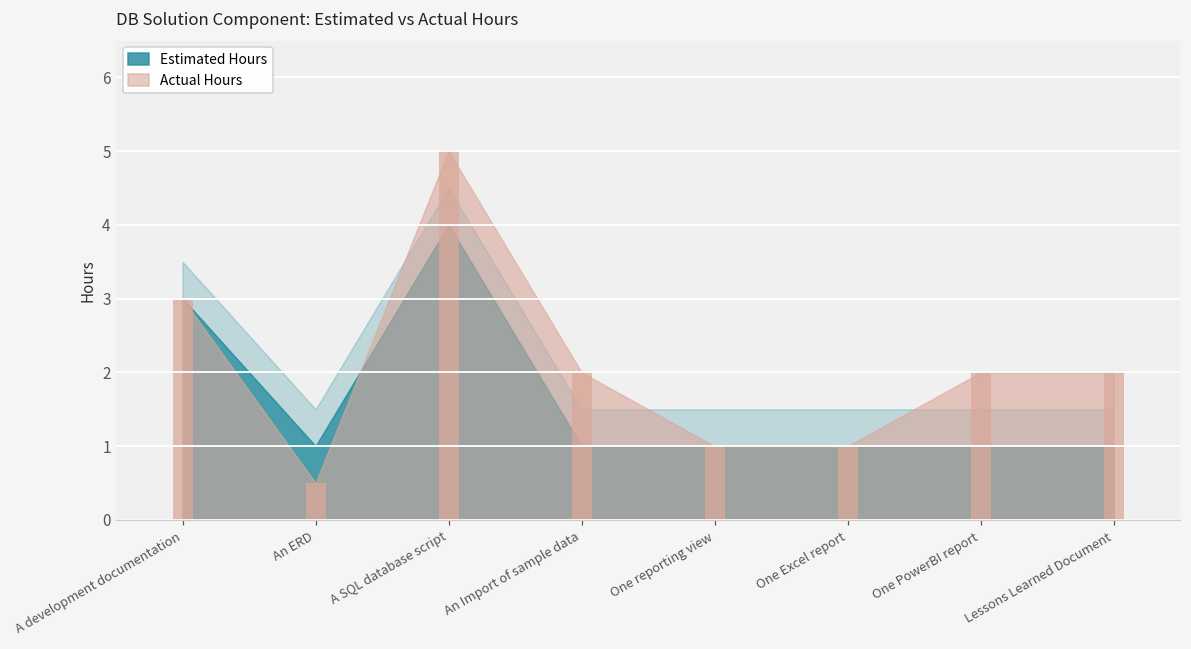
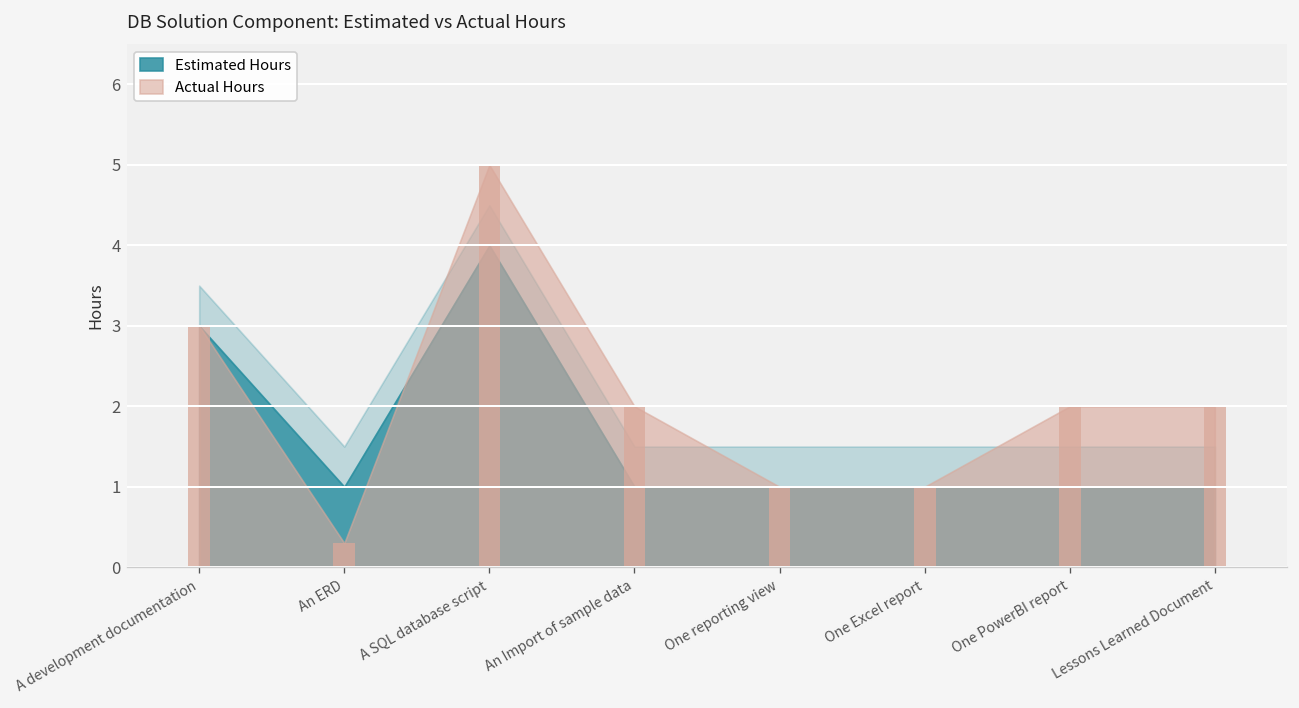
Actual Hours, An ERD: 0.5 -> 0.3
